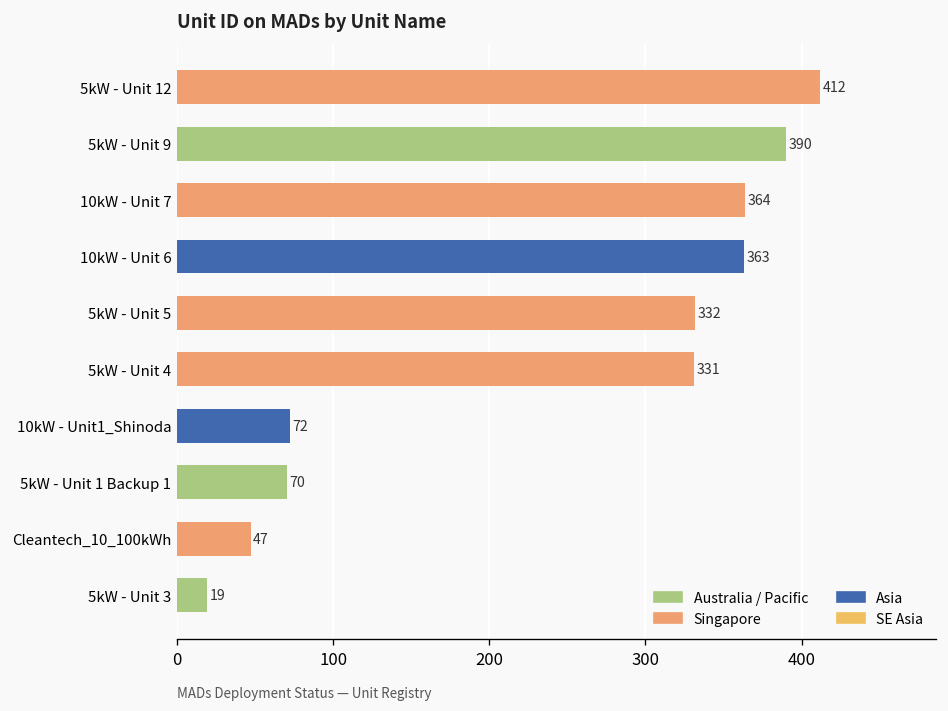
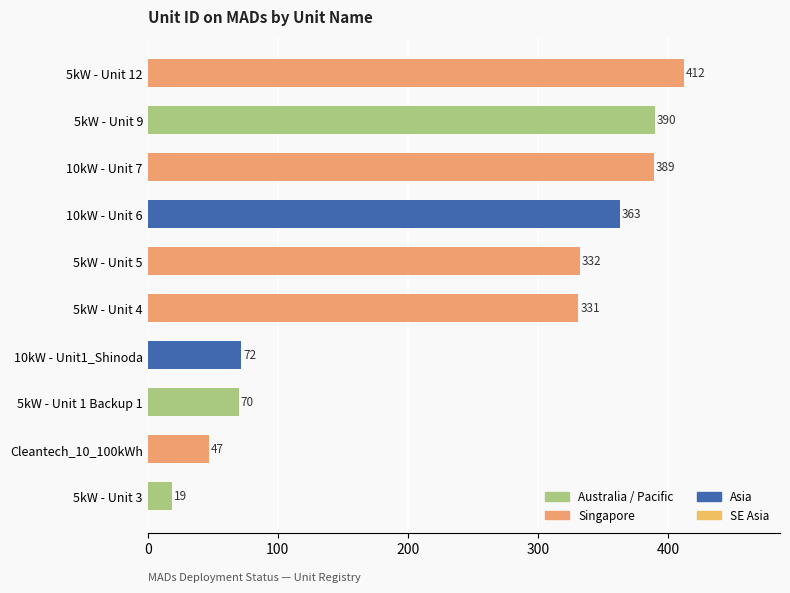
10kW - Unit 7: 364 -> 389
